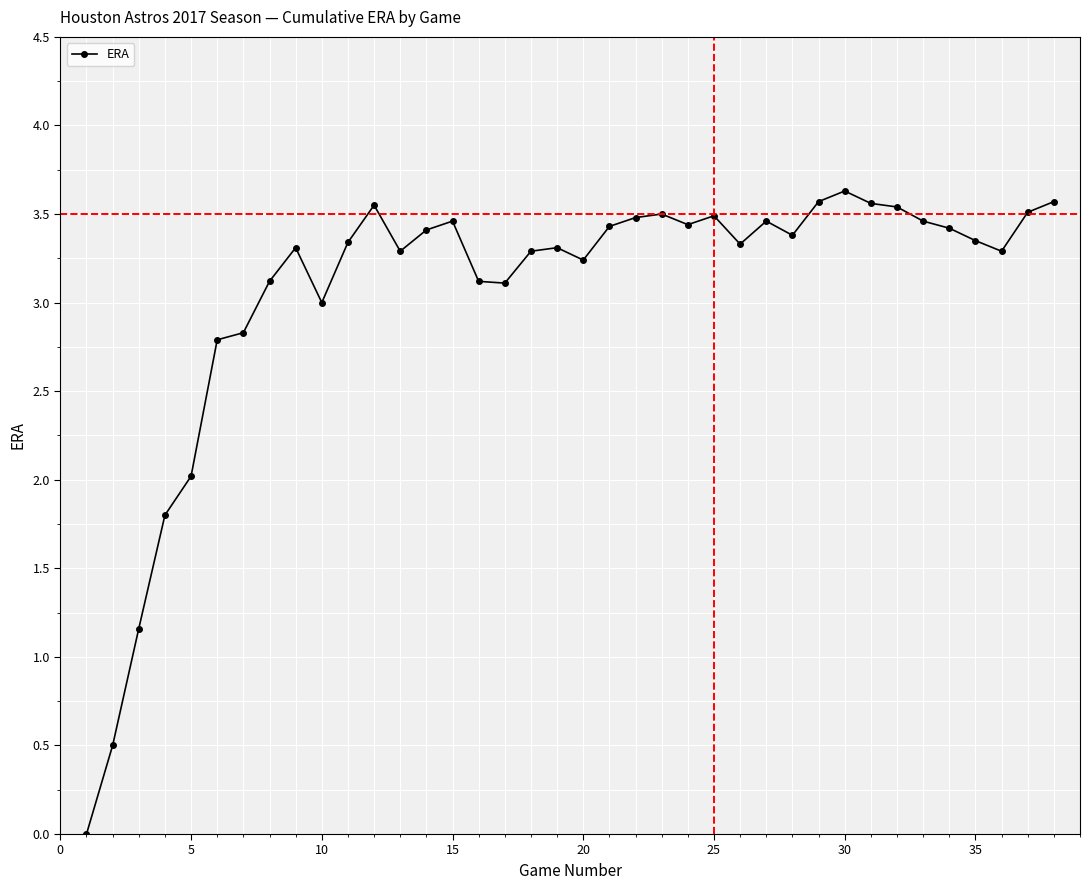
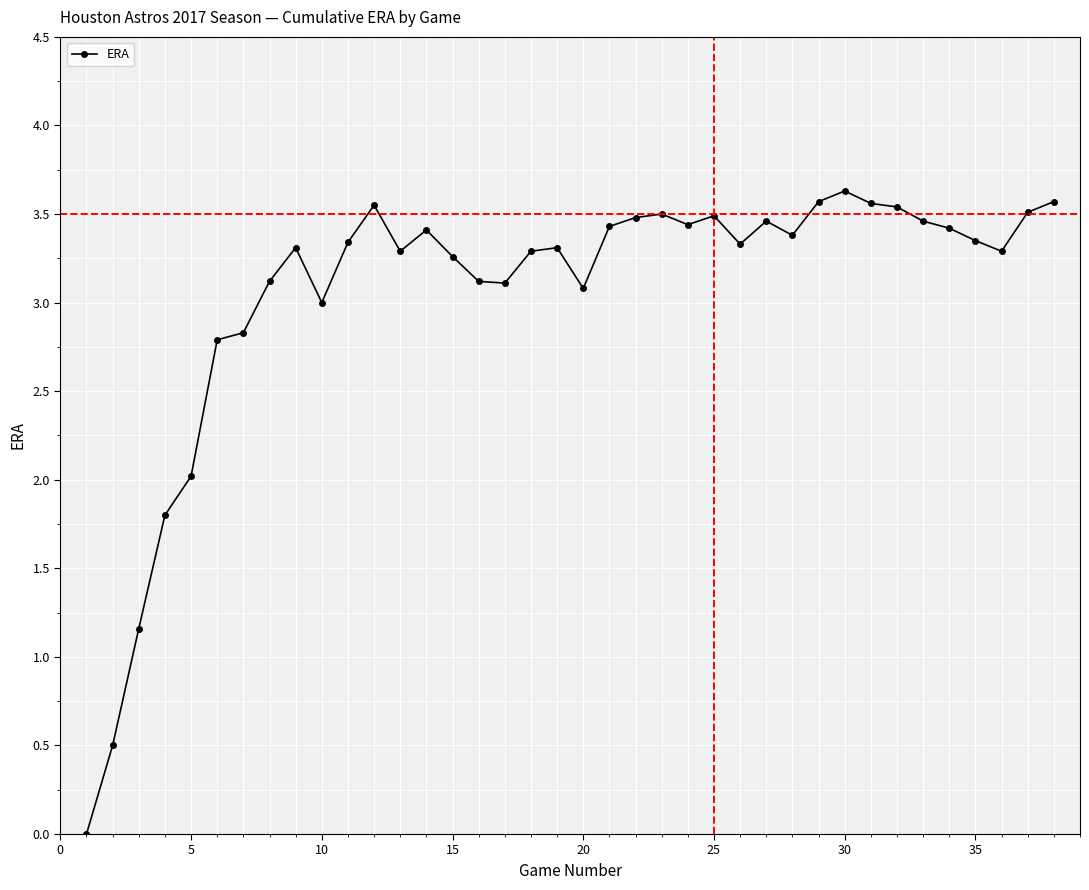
15: 3.46 -> 3.26
20: 3.24 -> 3.08
